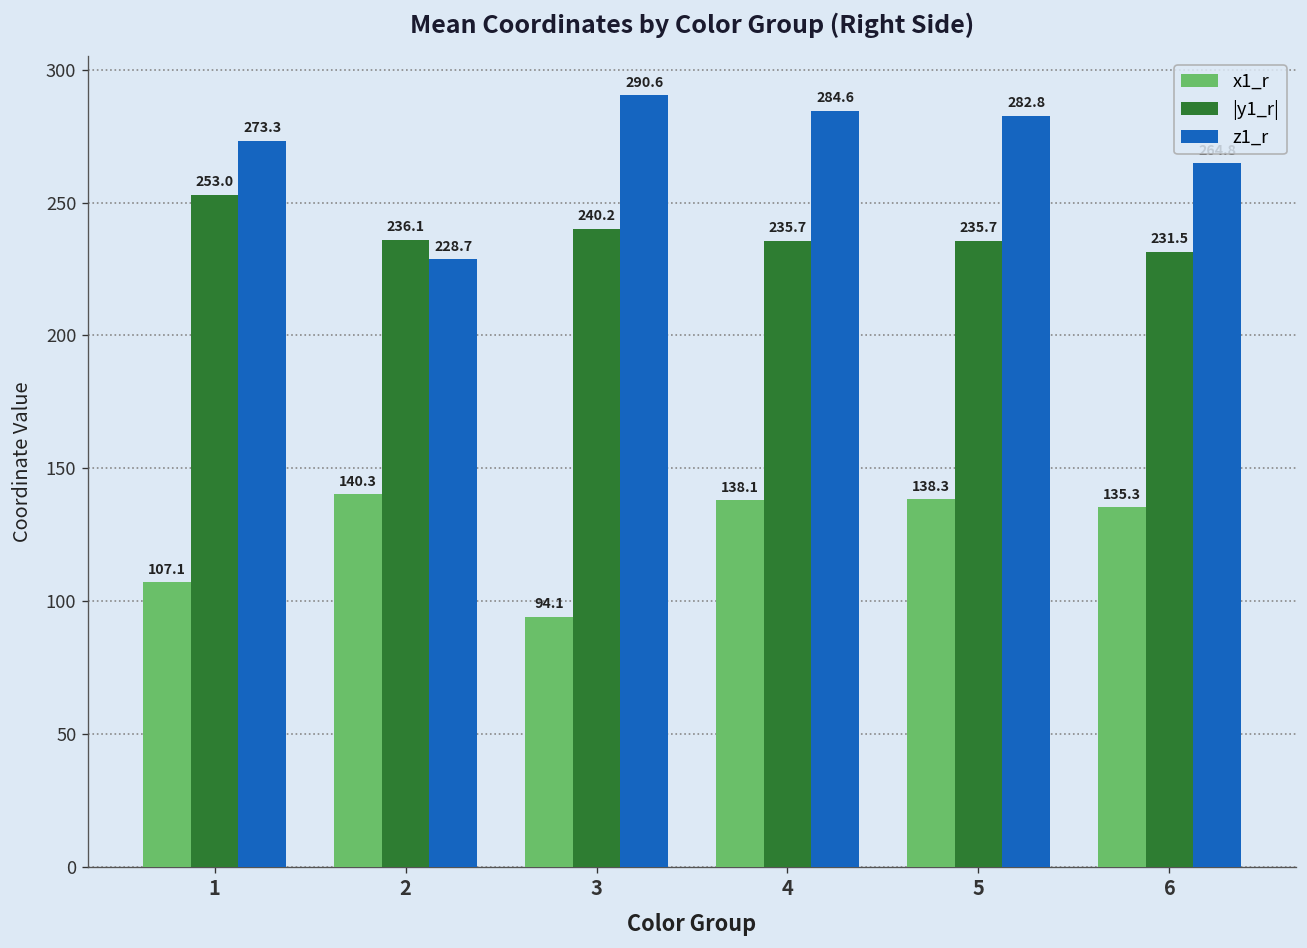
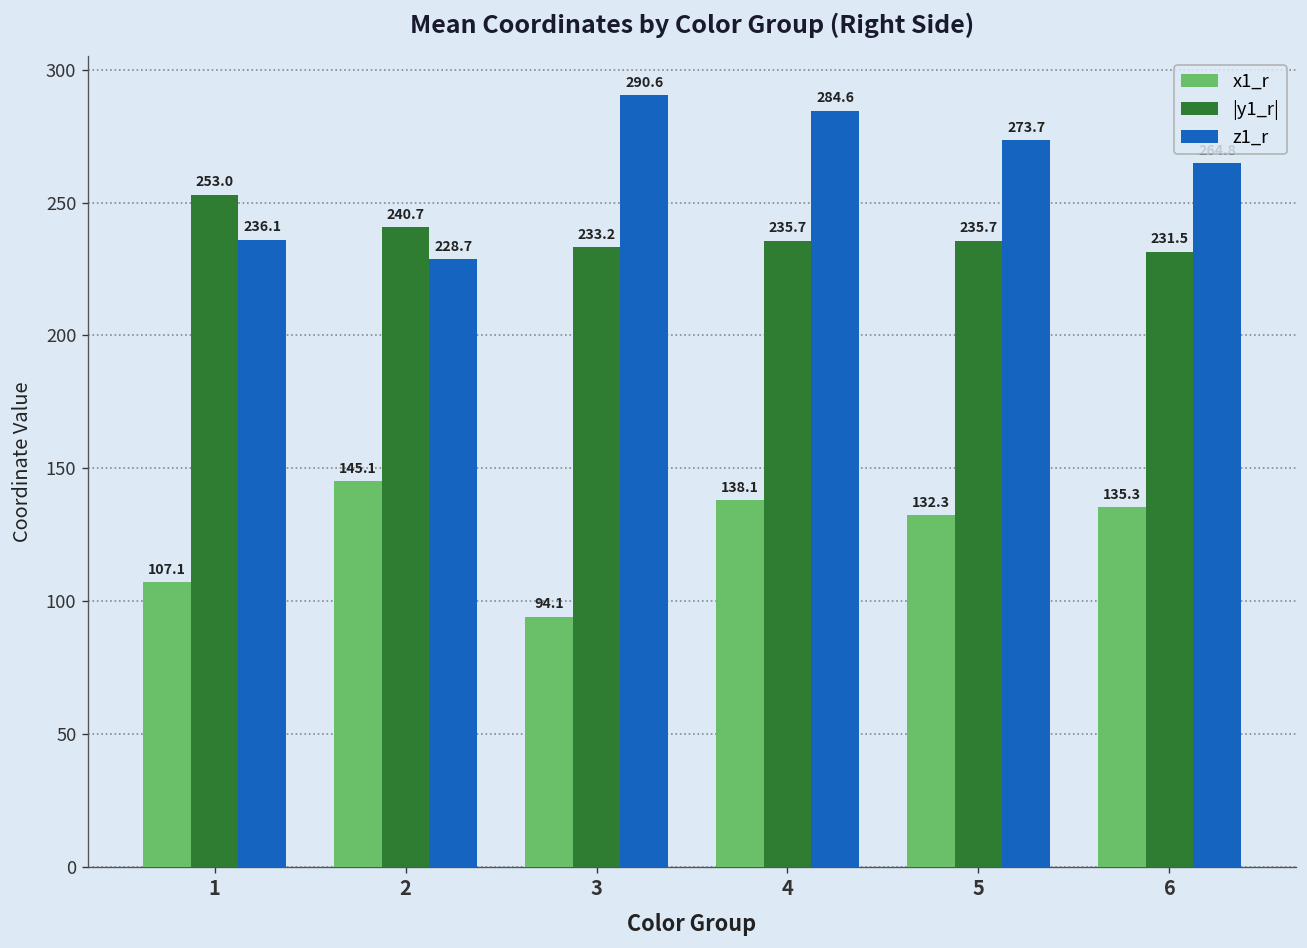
z1_r, 1: 273.3 -> 236.1
x1_r, 2: 140.3 -> 145.1
|y1_r|, 2: 236.1 -> 240.7
|y1_r|, 3: 240.2 -> 233.2
x1_r, 5: 138.3 -> 132.3
z1_r, 5: 282.8 -> 273.7
